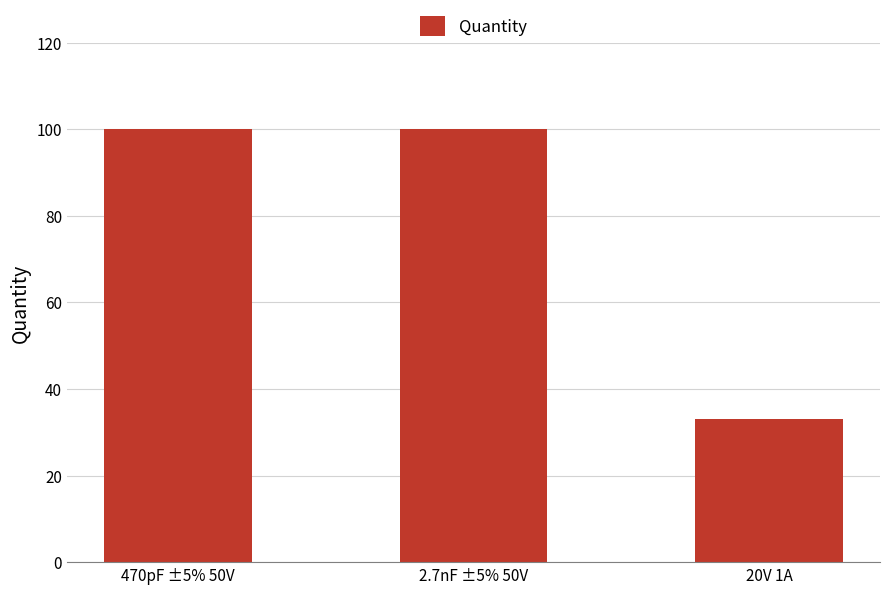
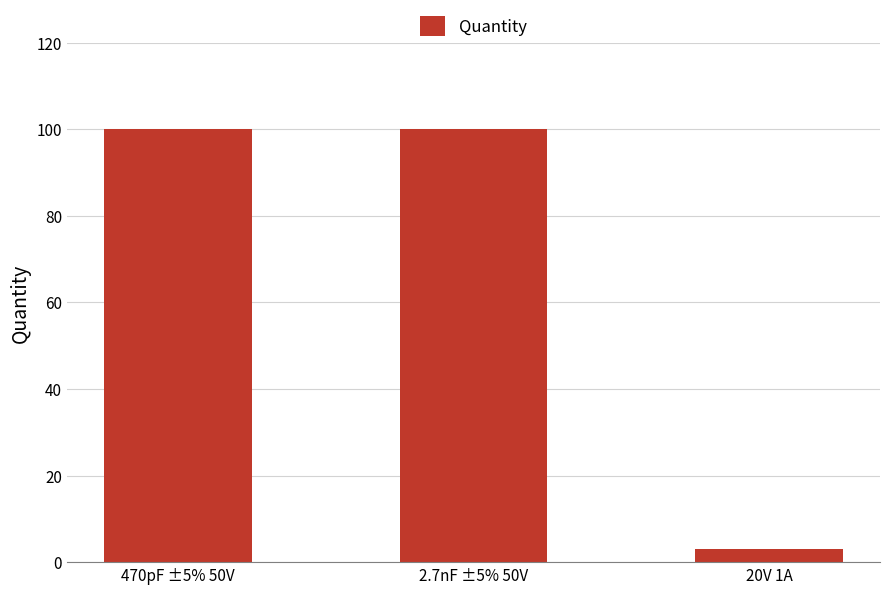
20V 1A: 33 -> 3
